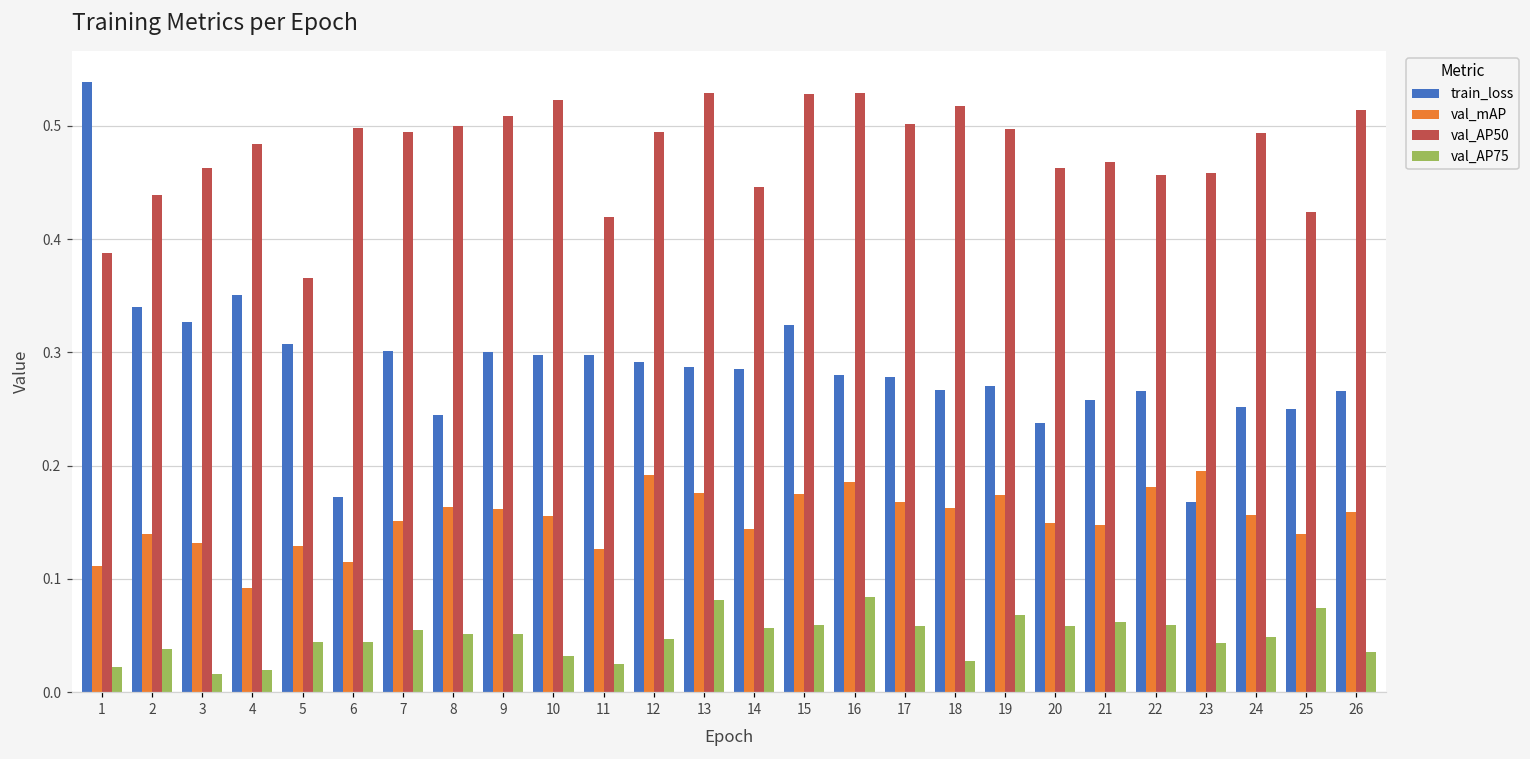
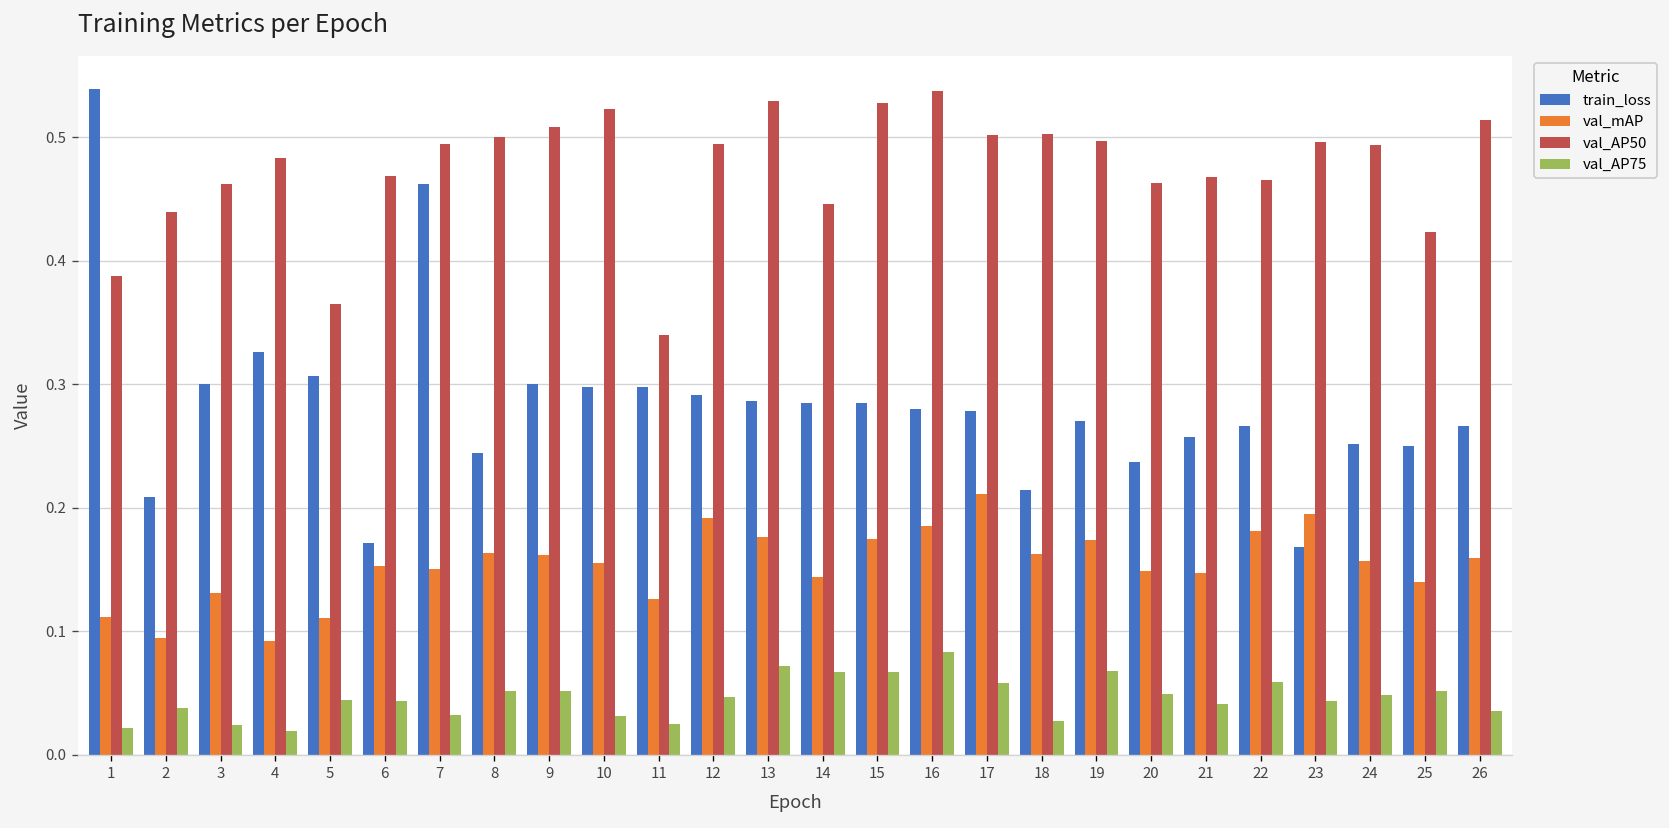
train_loss, 2: 0.340 -> 0.209
val_mAP, 2: 0.140 -> 0.095
train_loss, 3: 0.327 -> 0.300
val_AP75, 3: 0.016 -> 0.024
train_loss, 4: 0.351 -> 0.326
val_mAP, 5: 0.129 -> 0.111
val_mAP, 6: 0.115 -> 0.153
val_AP50, 6: 0.498 -> 0.469
train_loss, 7: 0.302 -> 0.462
val_AP75, 7: 0.055 -> 0.033
val_AP50, 11: 0.420 -> 0.340
val_AP75, 13: 0.081 -> 0.072
val_AP75, 14: 0.057 -> 0.067
train_loss, 15: 0.324 -> 0.285
val_AP75, 15: 0.059 -> 0.067
val_AP50, 16: 0.530 -> 0.538
val_mAP, 17: 0.168 -> 0.211
train_loss, 18: 0.267 -> 0.214
val_AP50, 18: 0.518 -> 0.503
val_AP75, 20: 0.058 -> 0.049
val_AP75, 21: 0.062 -> 0.041
val_AP50, 22: 0.456 -> 0.465
val_AP50, 23: 0.458 -> 0.496
val_AP75, 25: 0.074 -> 0.052
